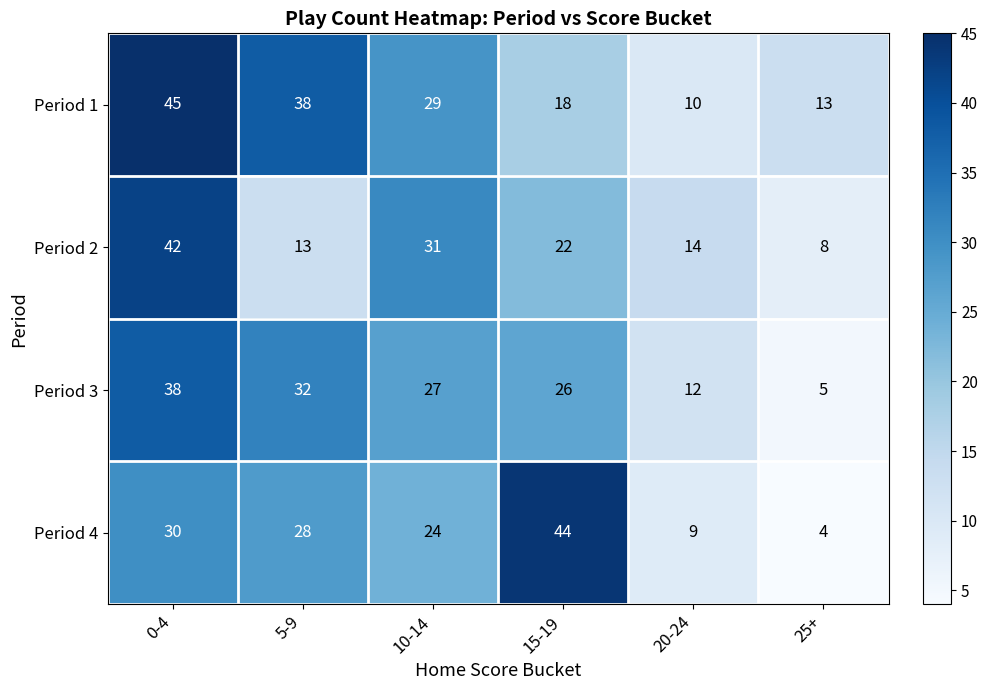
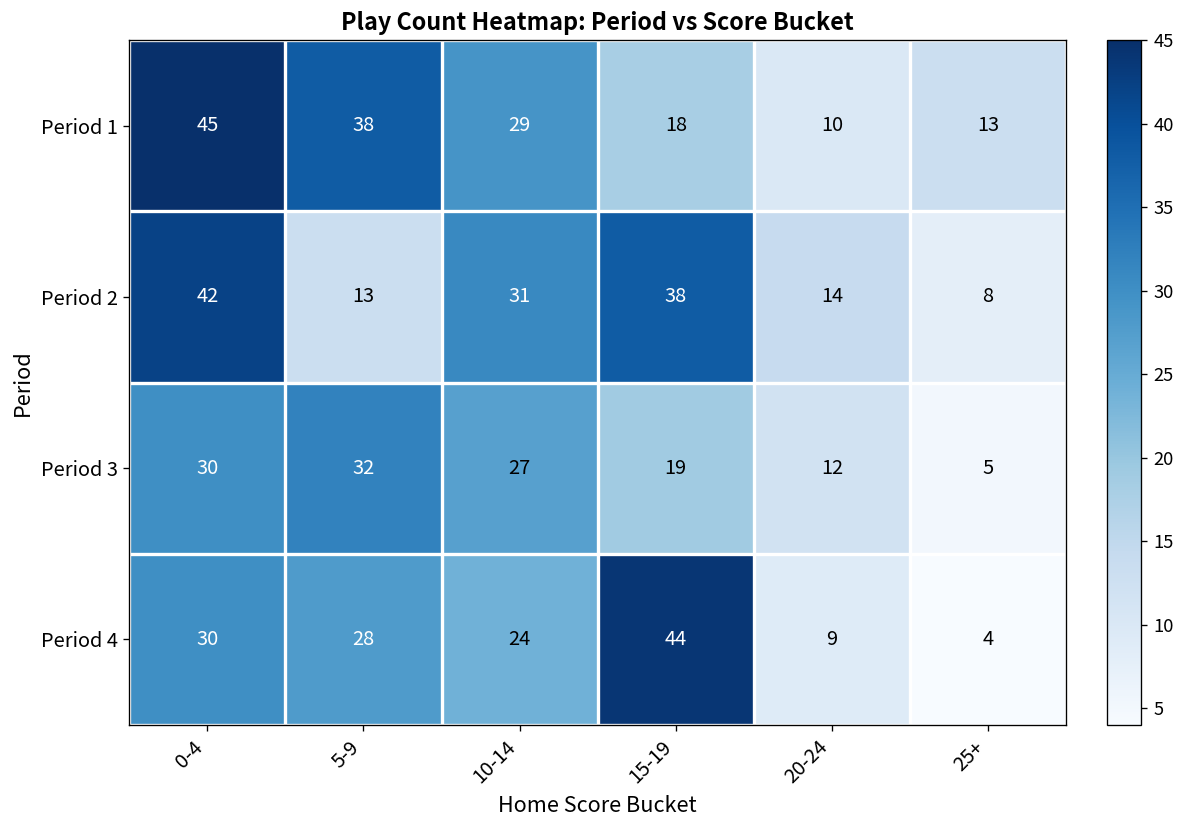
Period 2, 15-19: 22 -> 38
Period 3, 0-4: 38 -> 30
Period 3, 15-19: 26 -> 19
